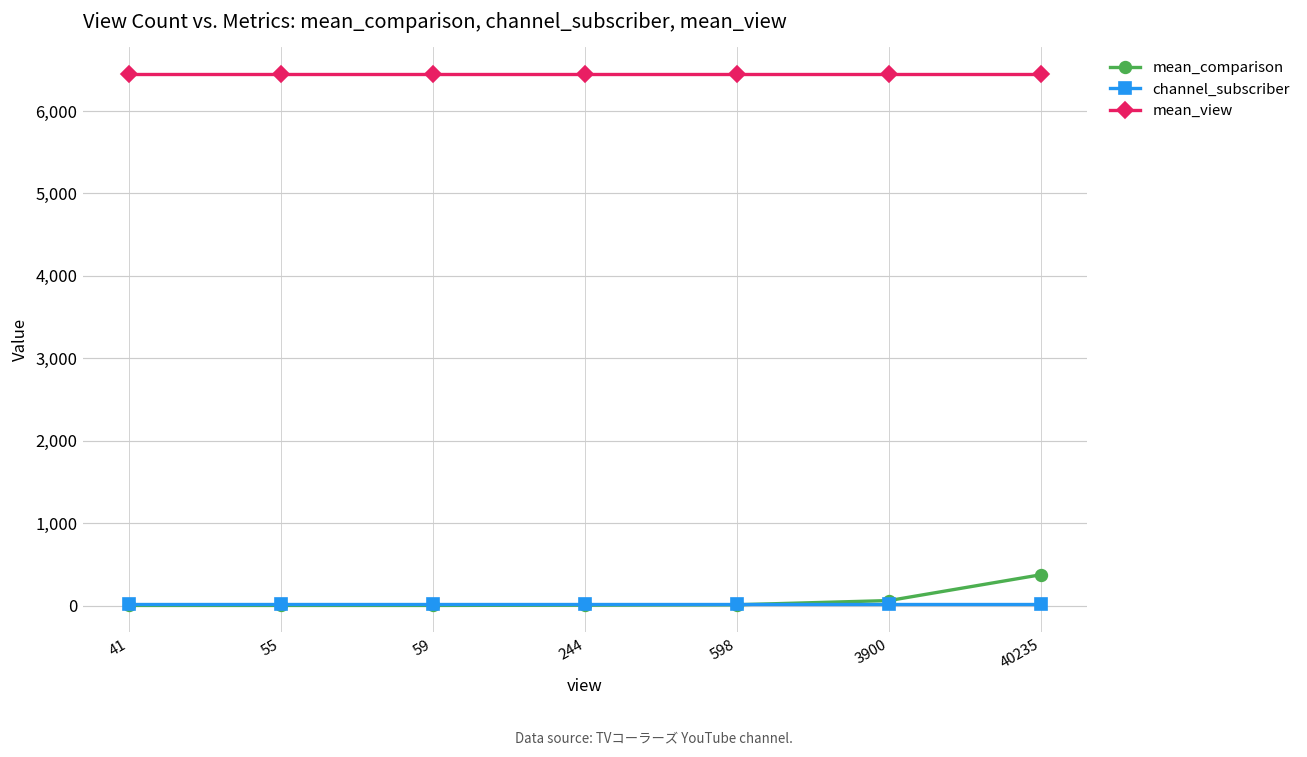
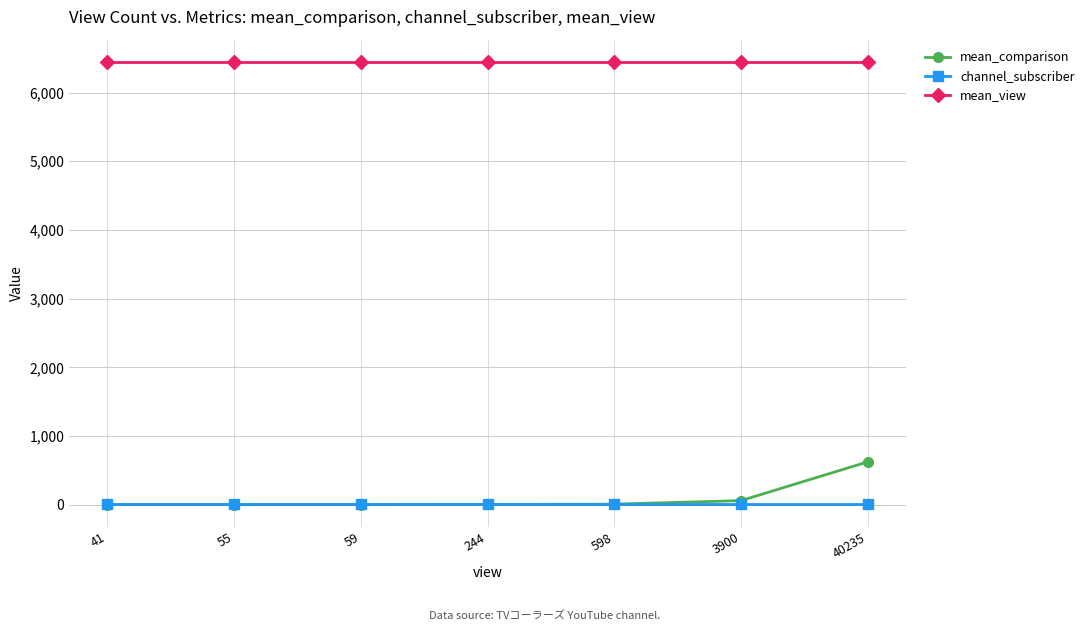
mean_comparison, 40235: 400 -> 600
